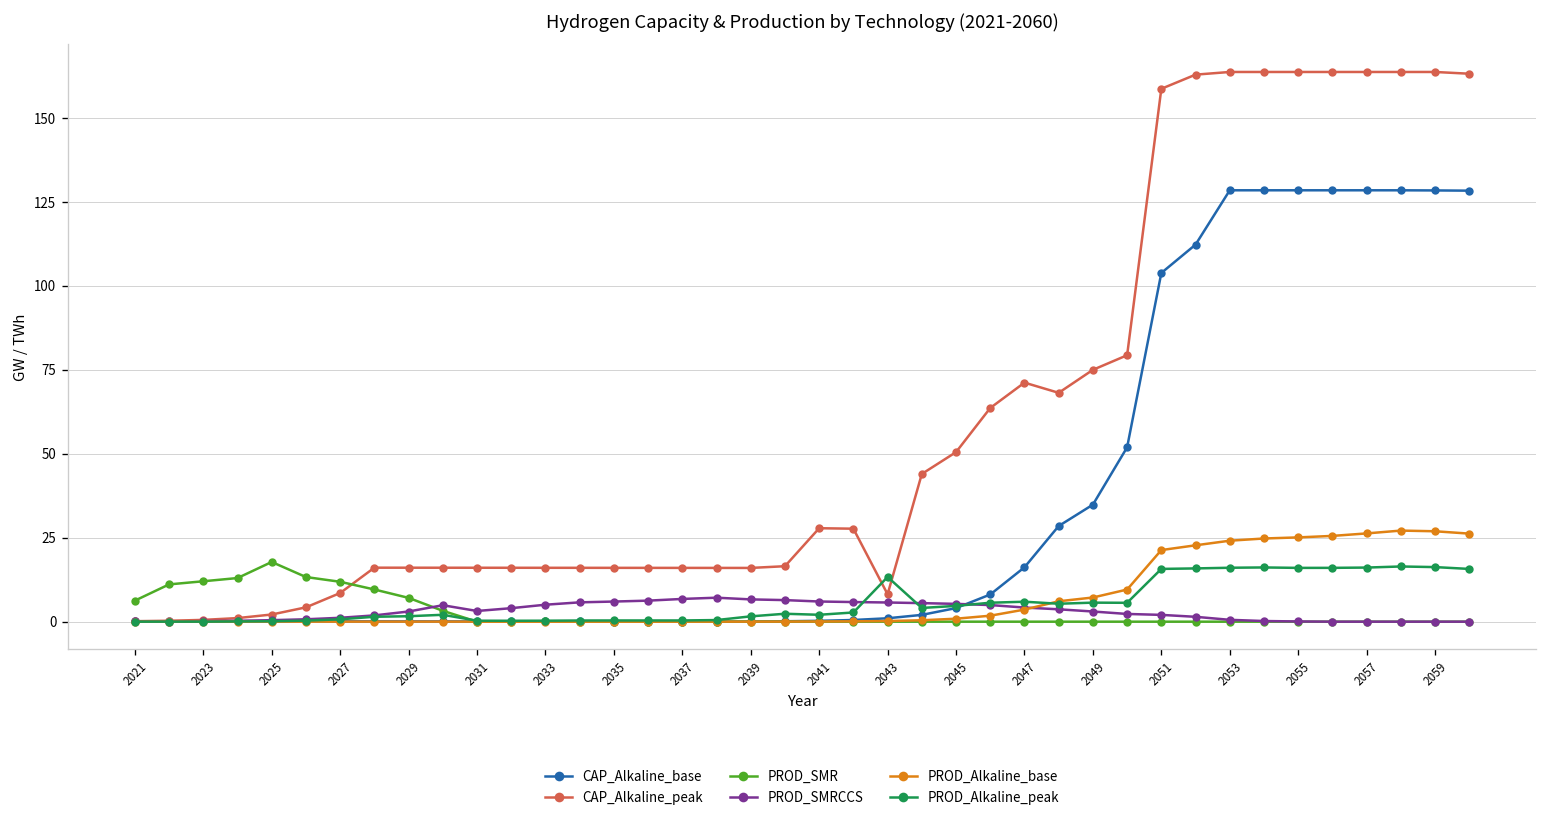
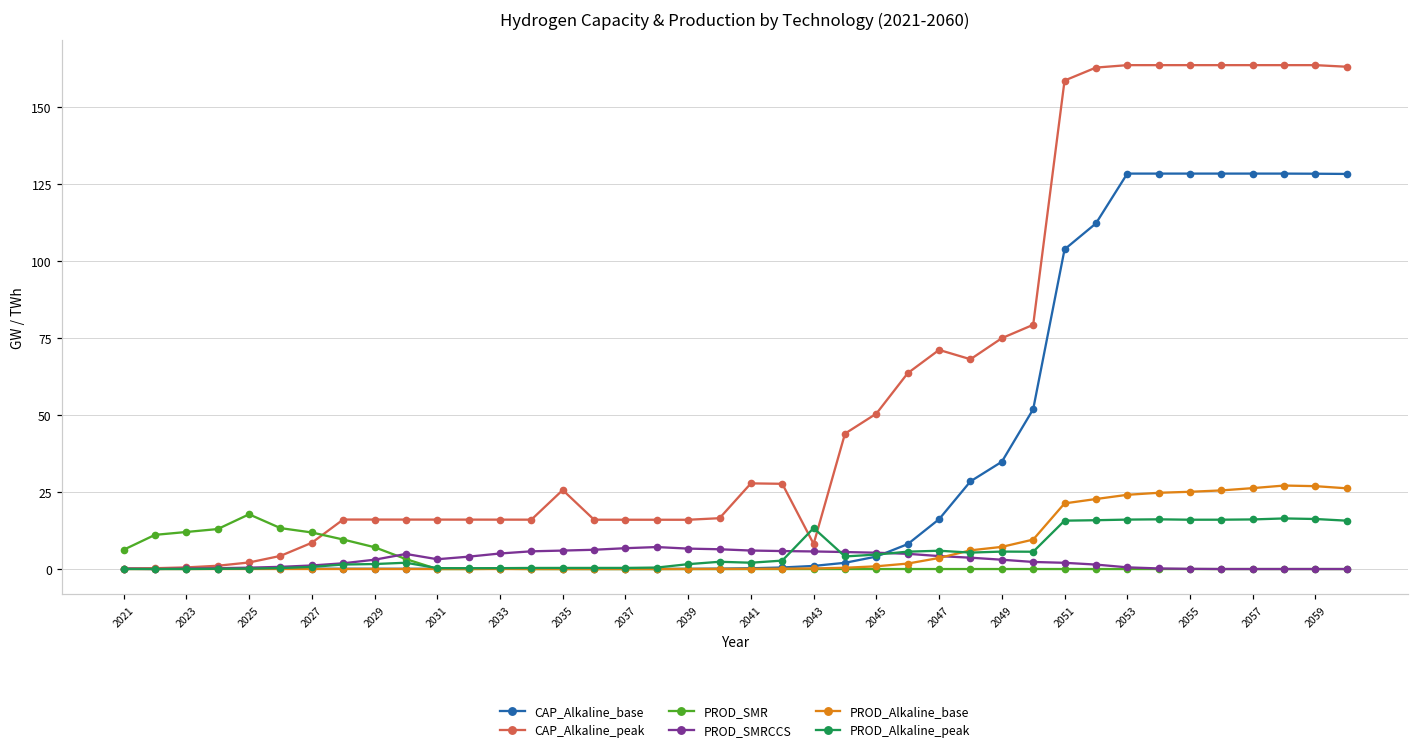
CAP_Alkaline_peak, 2035: 16 -> 26
